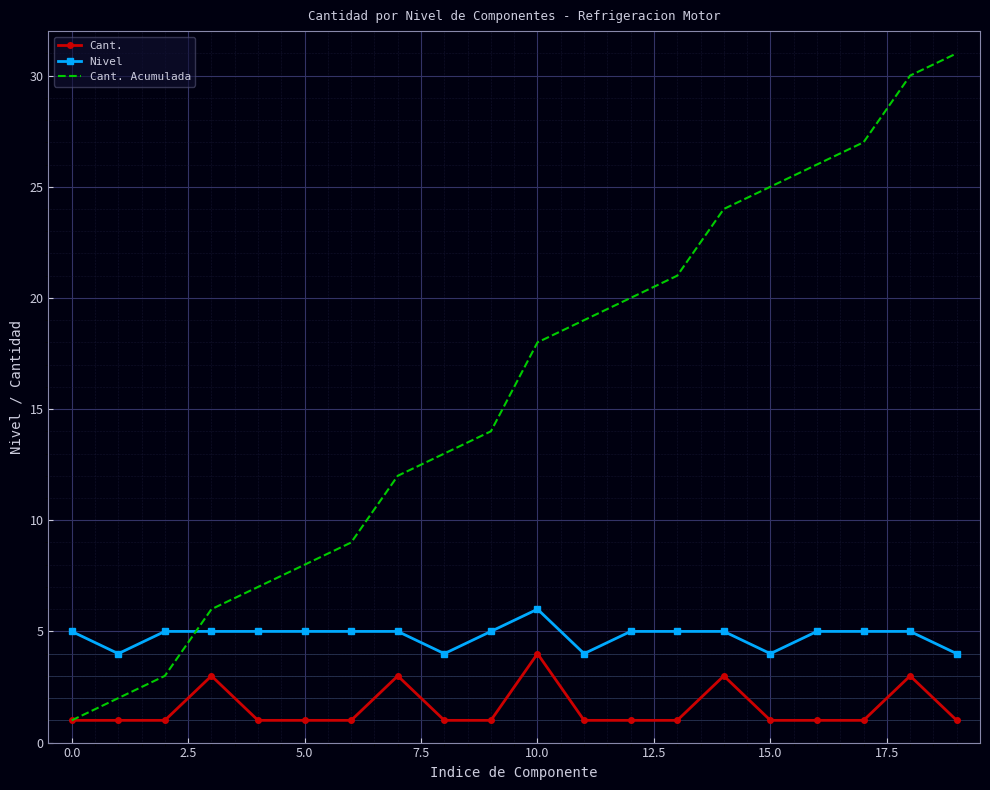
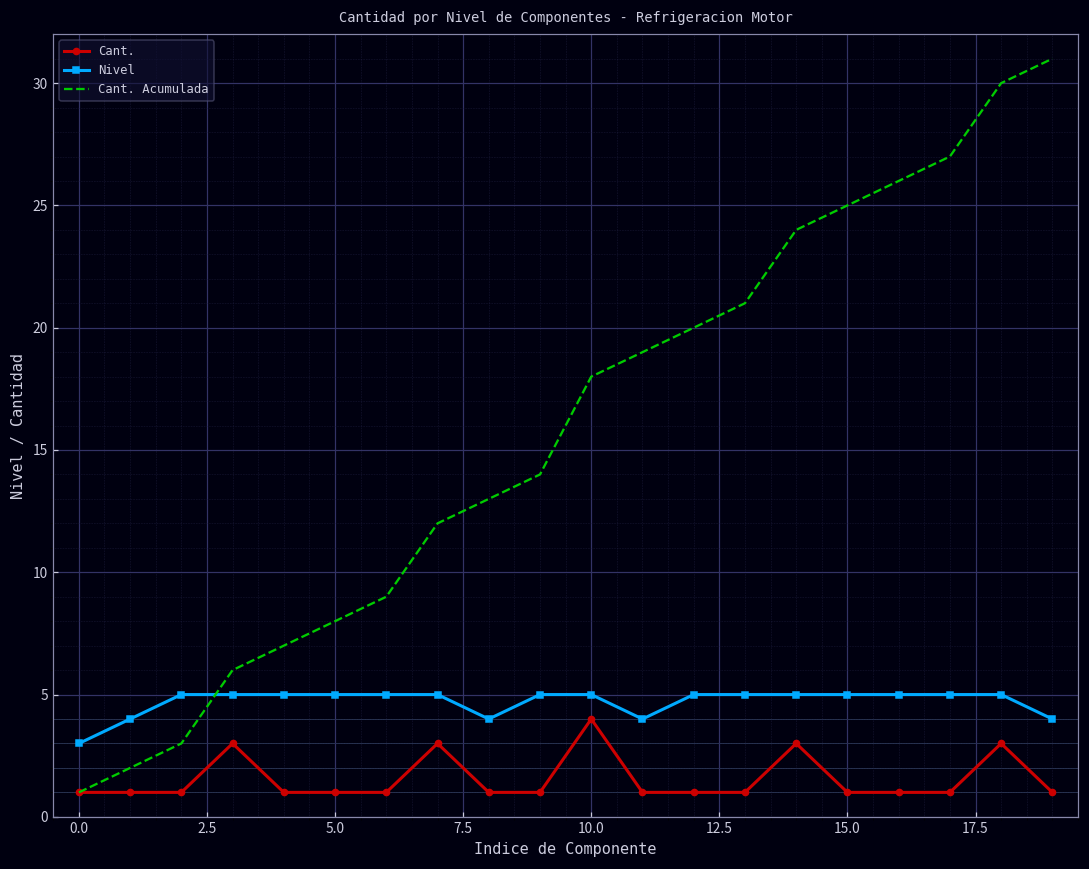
Nivel, 0.0: 5 -> 3
Nivel, 10.0: 6 -> 5
Nivel, 15.0: 4 -> 5
